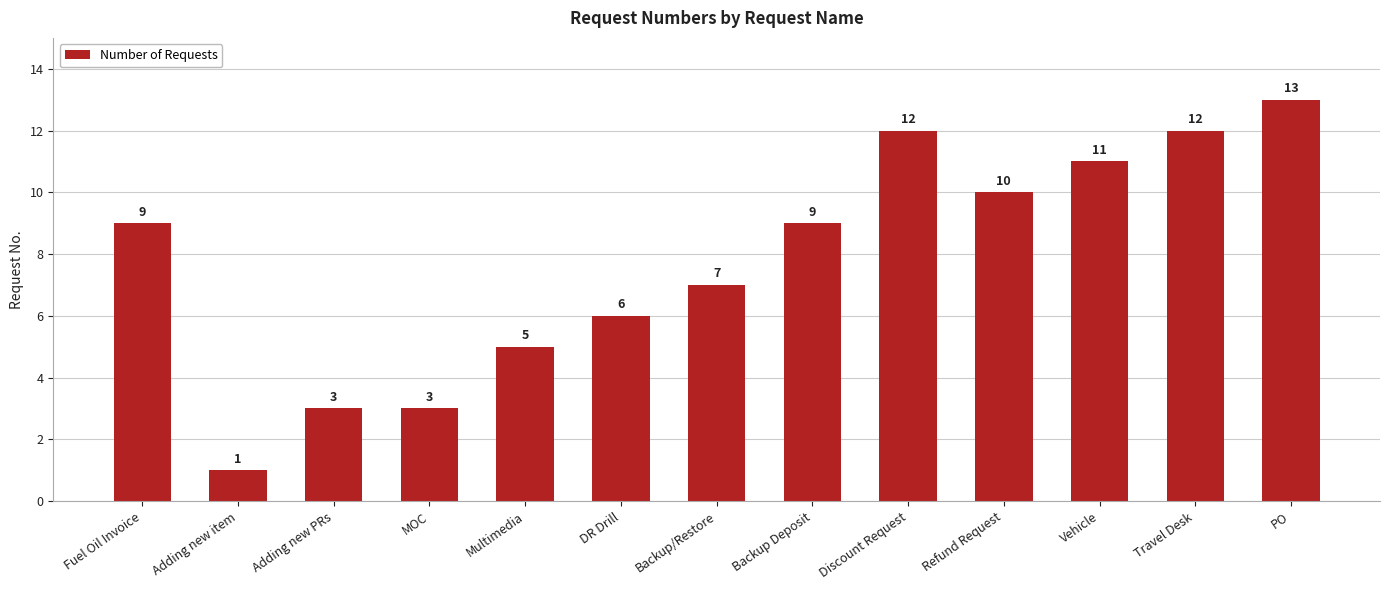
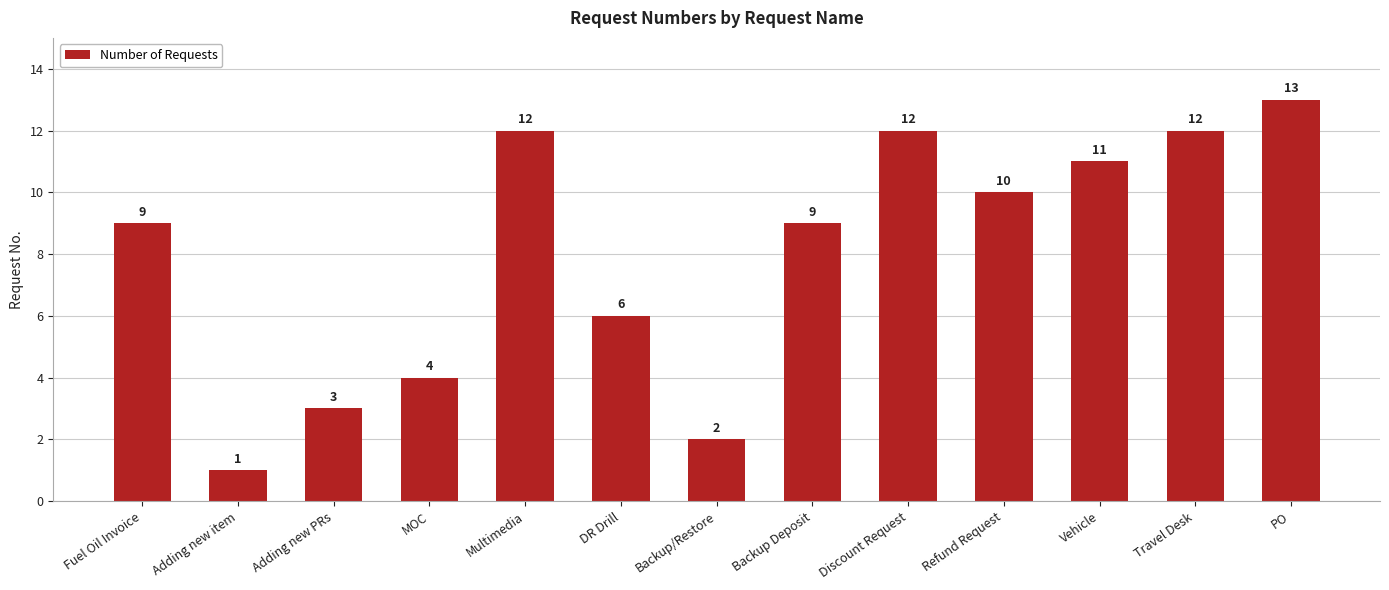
MOC: 3 -> 4
Multimedia: 5 -> 12
Backup/Restore: 7 -> 2
